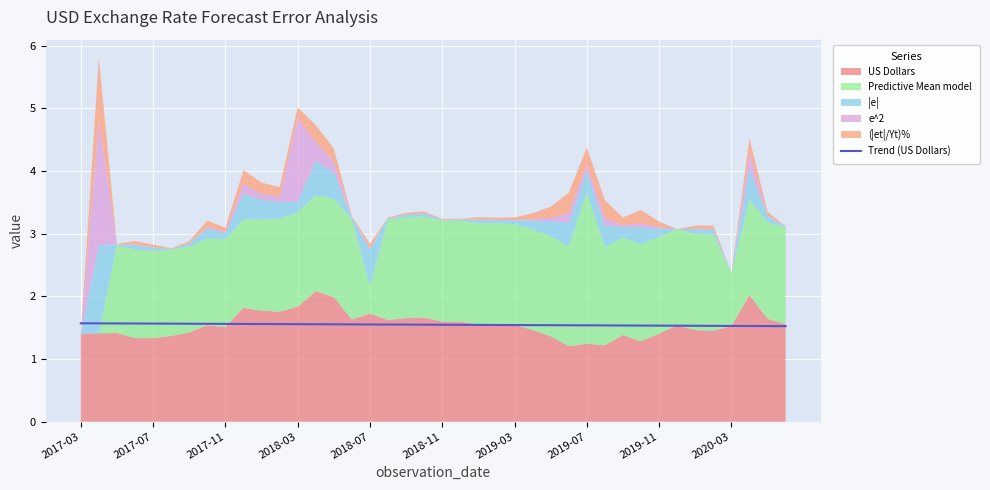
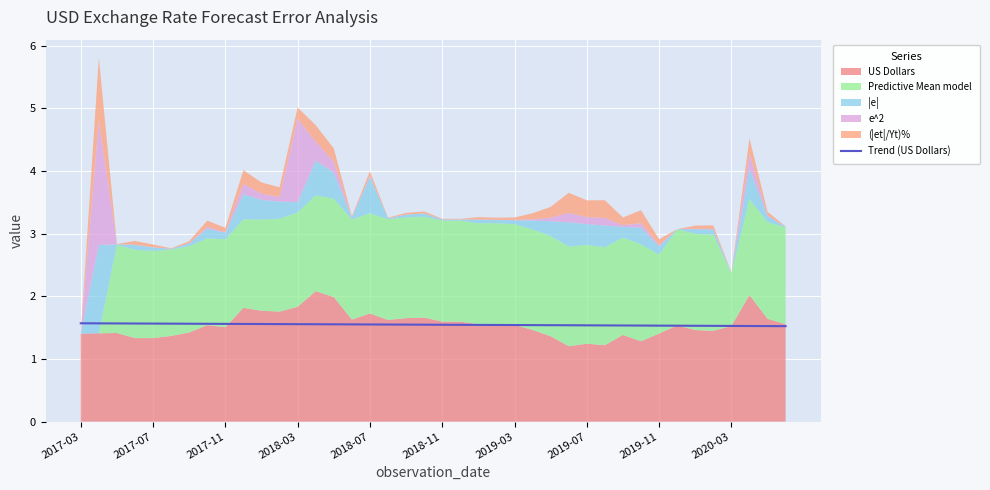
Predictive Mean model, 2018-07: 0.4 -> 1.6
Predictive Mean model, 2019-07: 2.4 -> 1.6
Predictive Mean model, 2019-11: 1.5 -> 1.3
